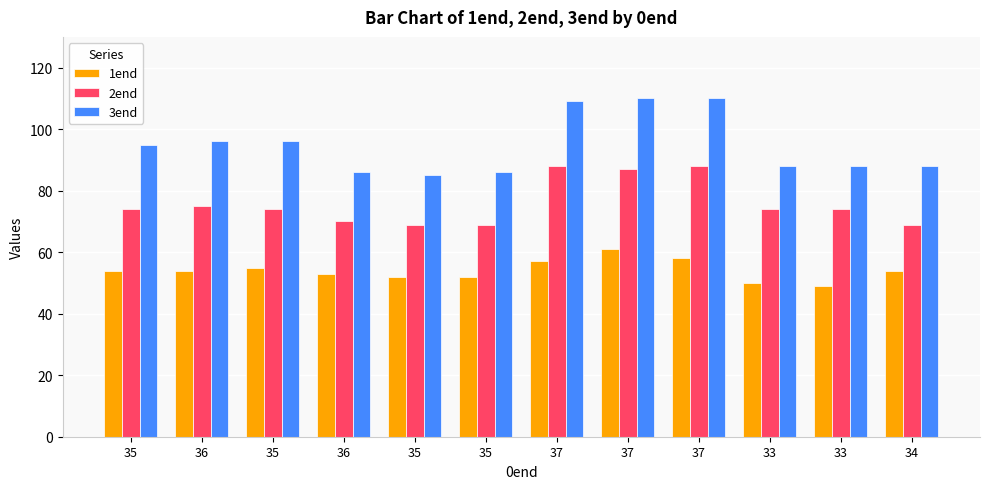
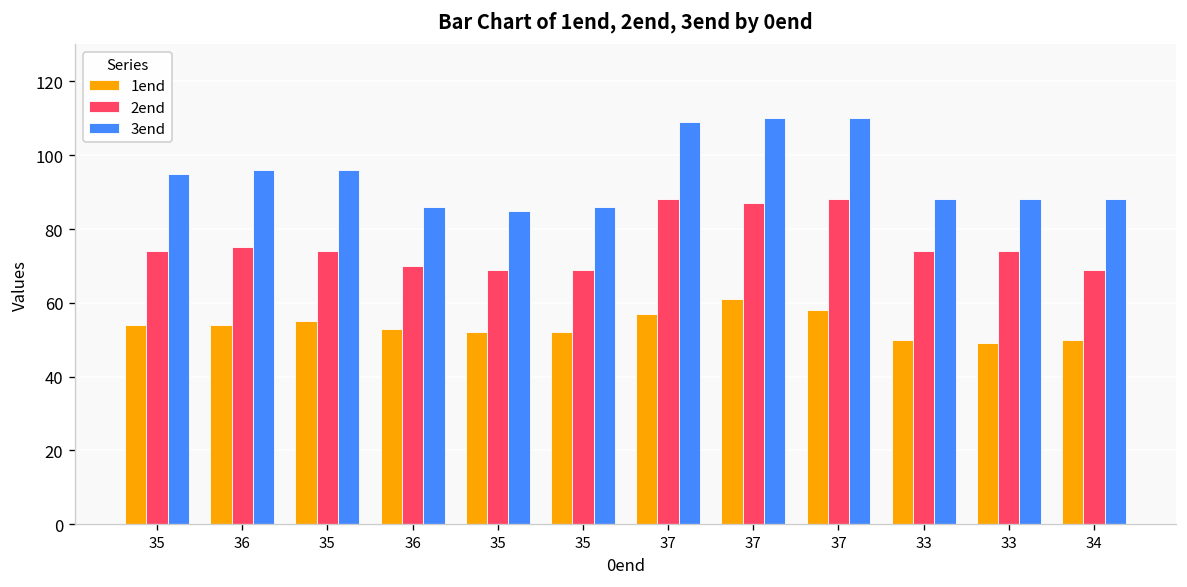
1end, 34: 54 -> 50
